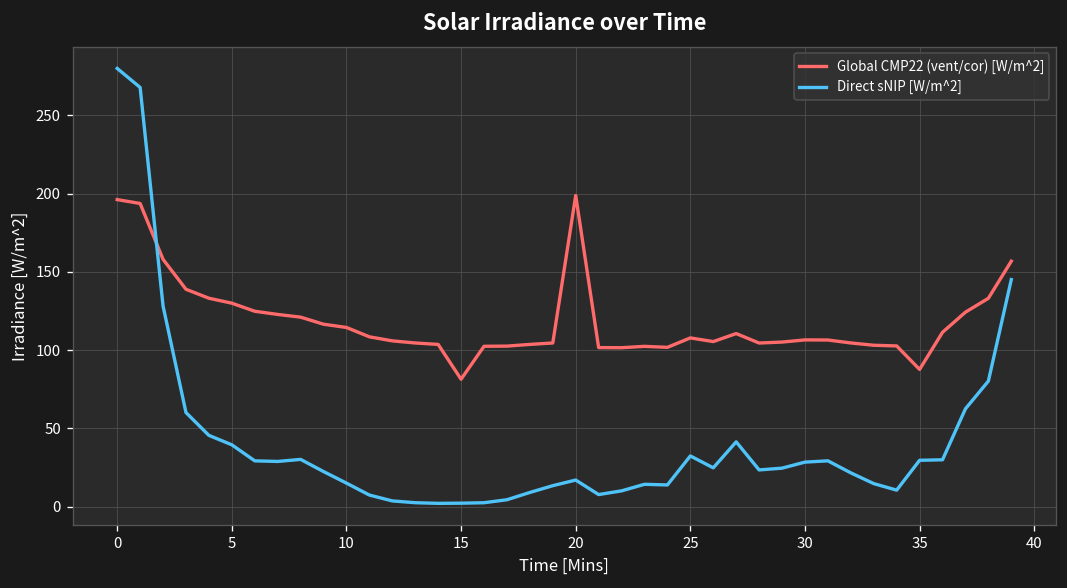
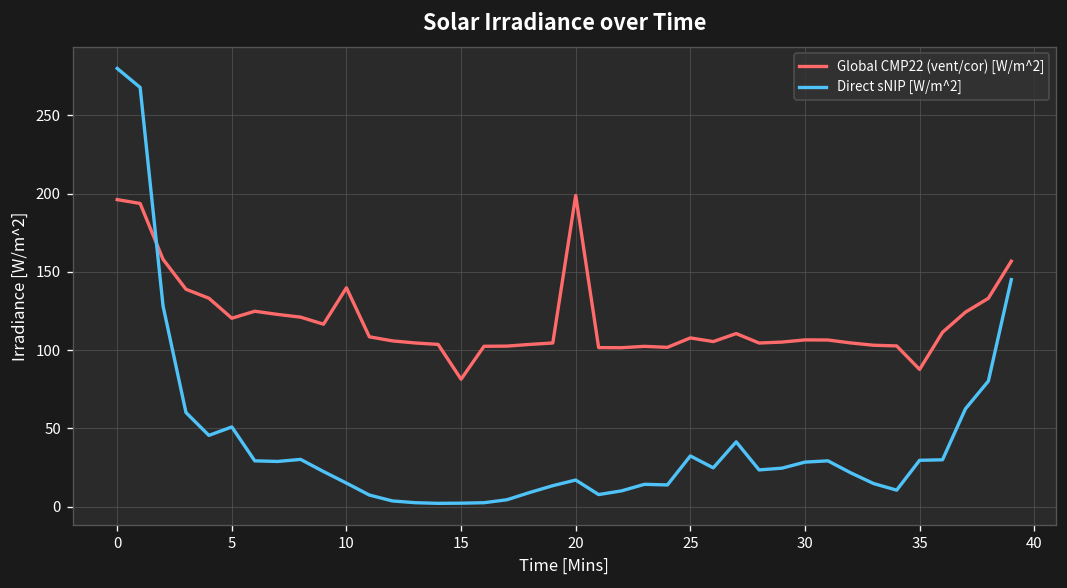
Global CMP22 (vent/cor) [W/m^2], 5: 130 -> 120
Direct sNIP [W/m^2], 5: 39 -> 51
Global CMP22 (vent/cor) [W/m^2], 10: 114 -> 140
